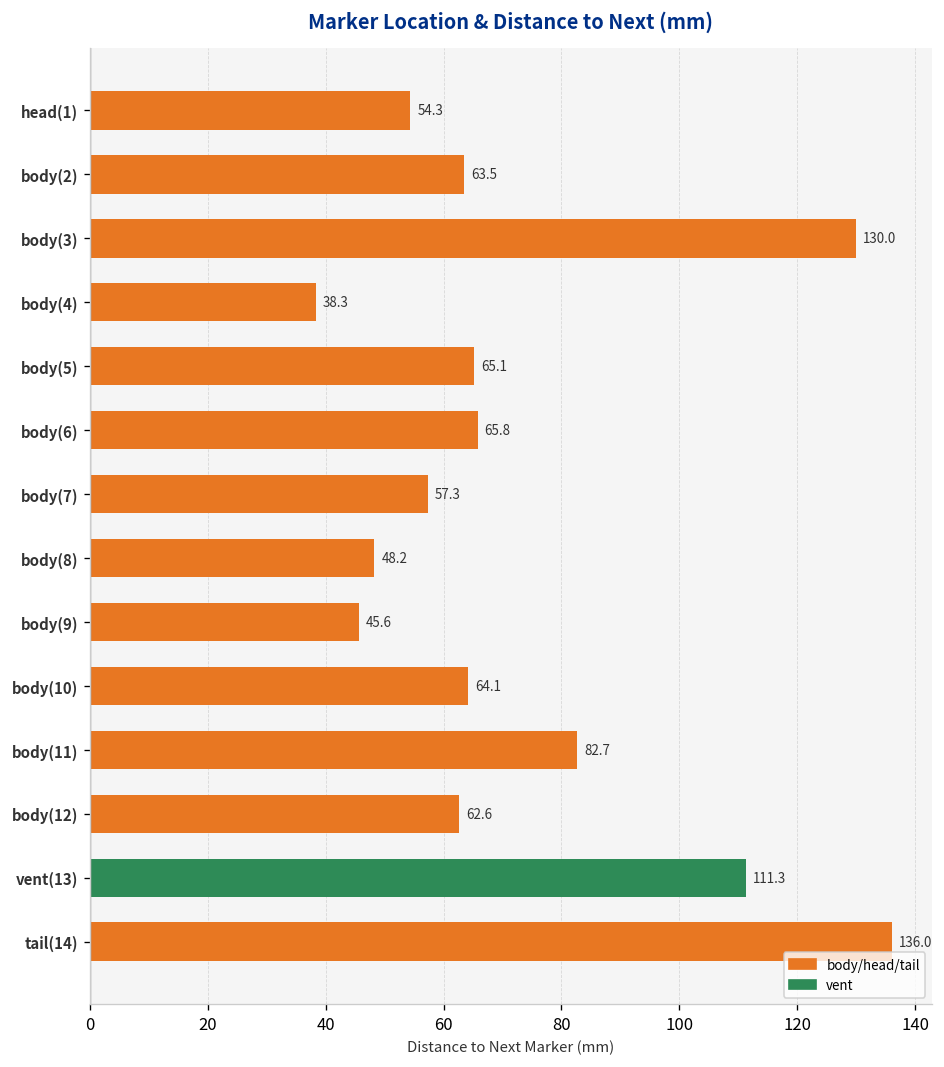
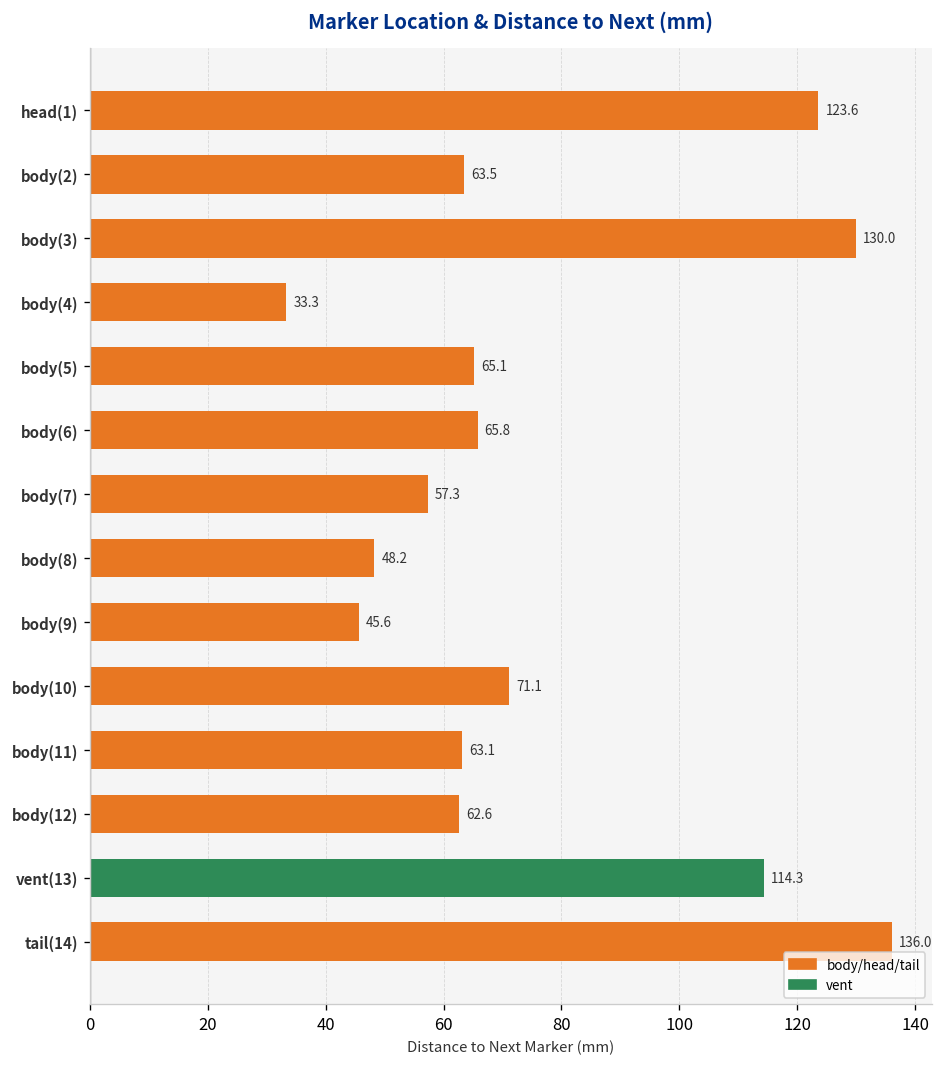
head(1): 54.3 -> 123.6
body(4): 38.3 -> 33.3
body(10): 64.1 -> 71.1
body(11): 82.7 -> 63.1
vent(13): 111.3 -> 114.3
